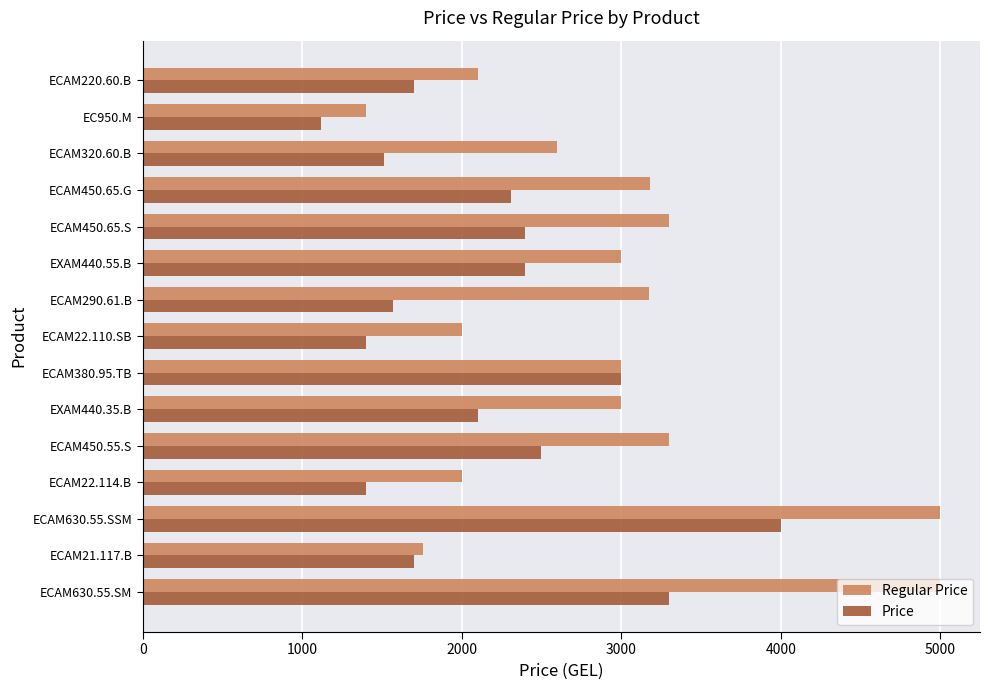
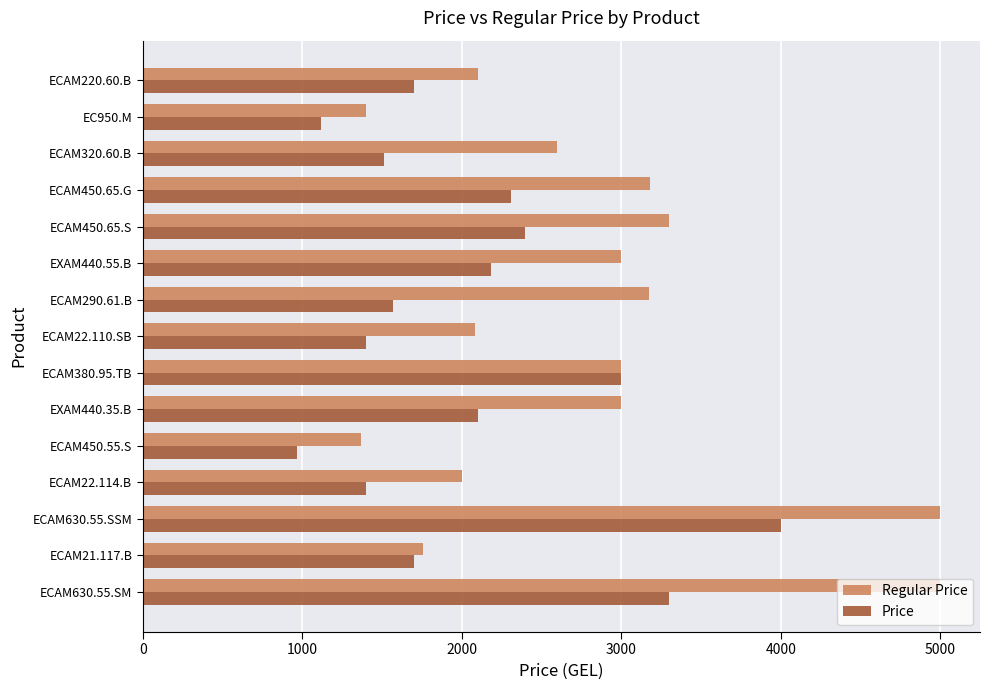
Price, EXAM440.55.B: 2400 -> 2180
Regular Price, ECAM22.110.SB: 2000 -> 2080
Regular Price, ECAM450.55.S: 3300 -> 1370
Price, ECAM450.55.S: 2500 -> 970
